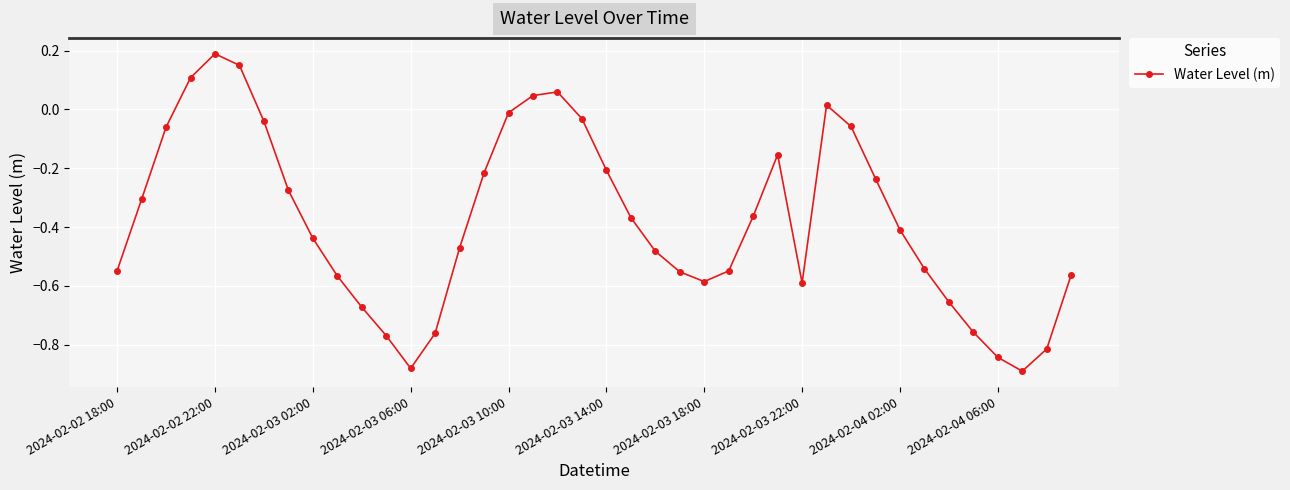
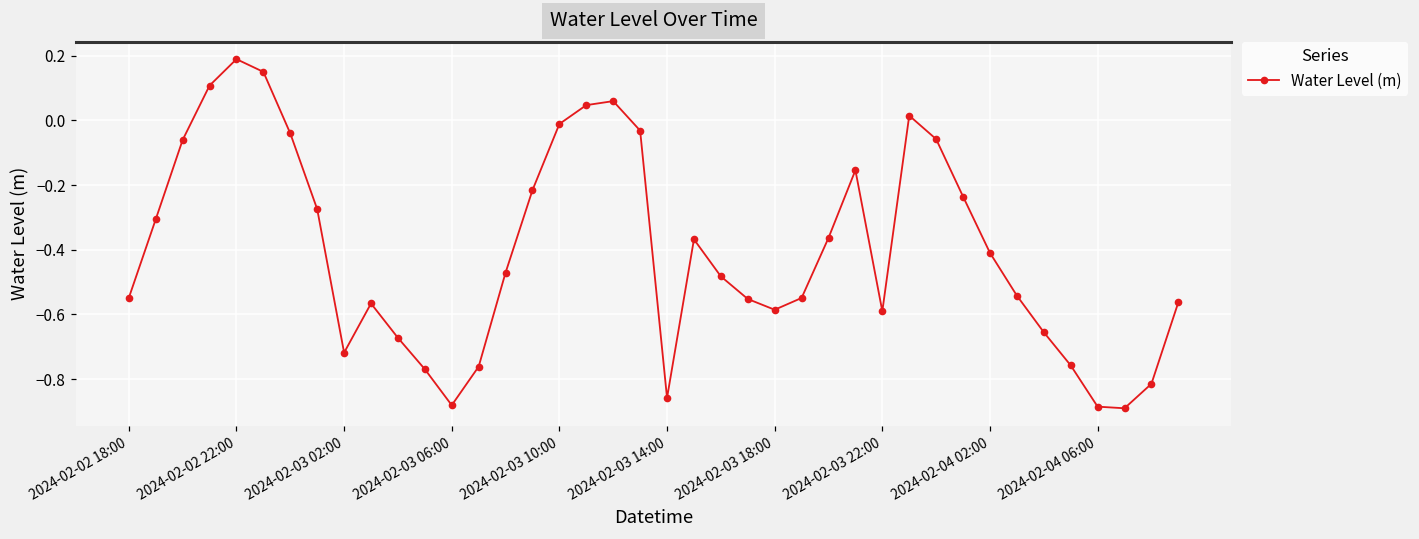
2024-02-03 02:00: -0.44 -> -0.72
2024-02-03 14:00: -0.21 -> -0.86
2024-02-04 06:00: -0.84 -> -0.89
